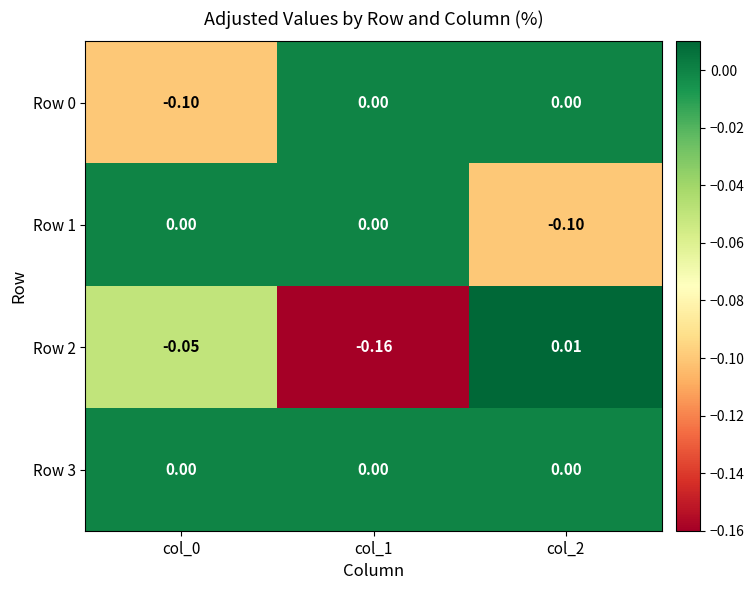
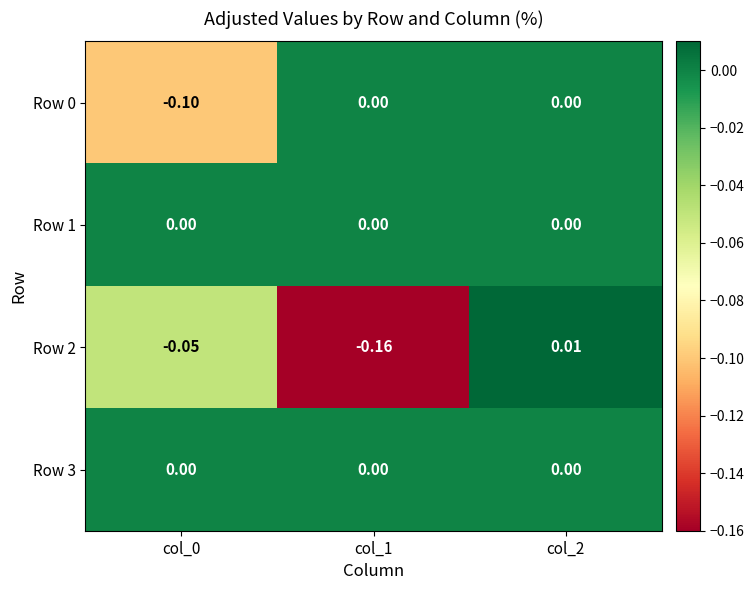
Row 1, col_2: -0.10 -> 0.00
